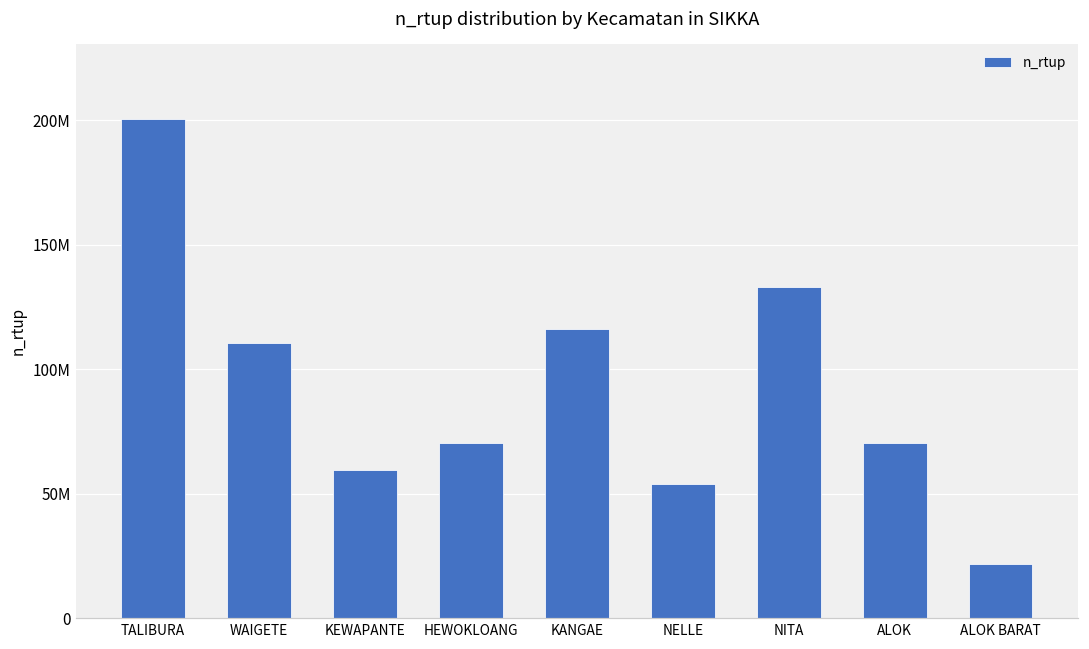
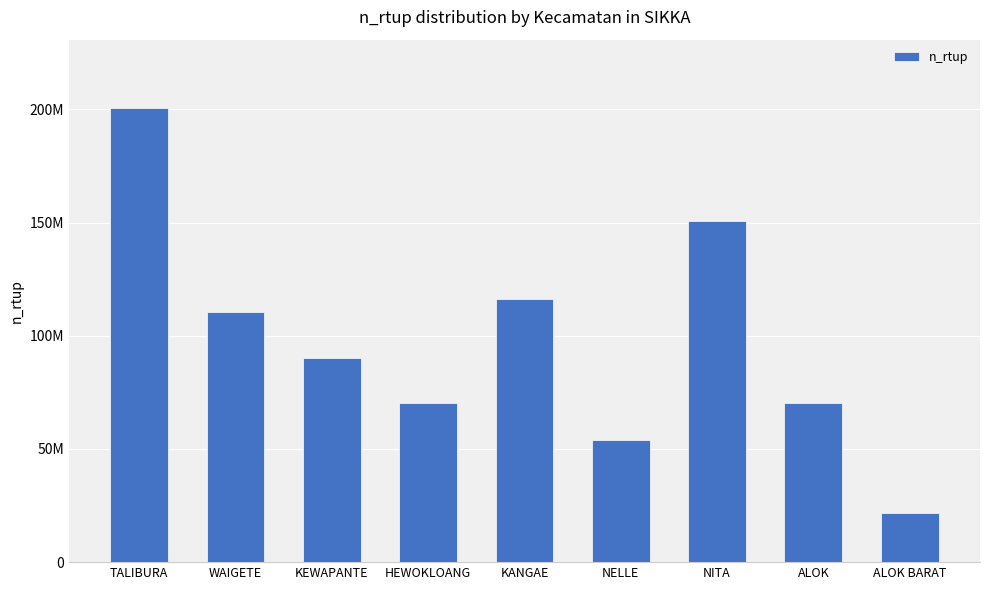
KEWAPANTE: 59000000 -> 90000000
NITA: 133000000 -> 151000000
